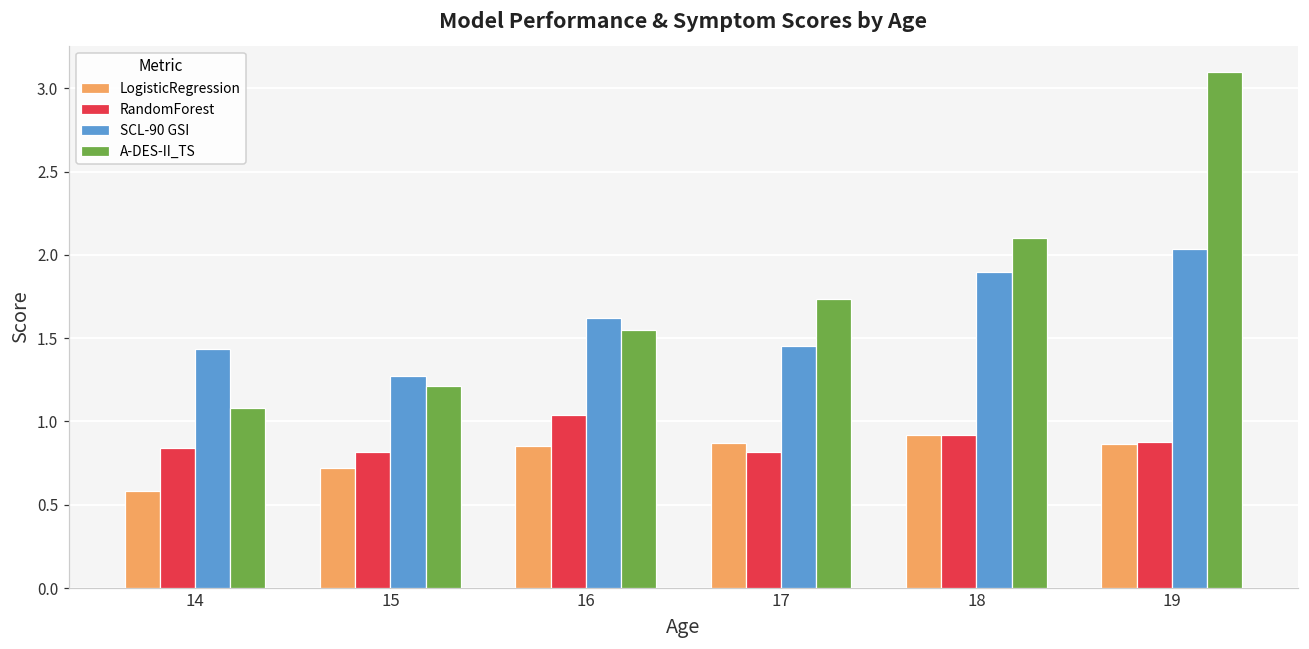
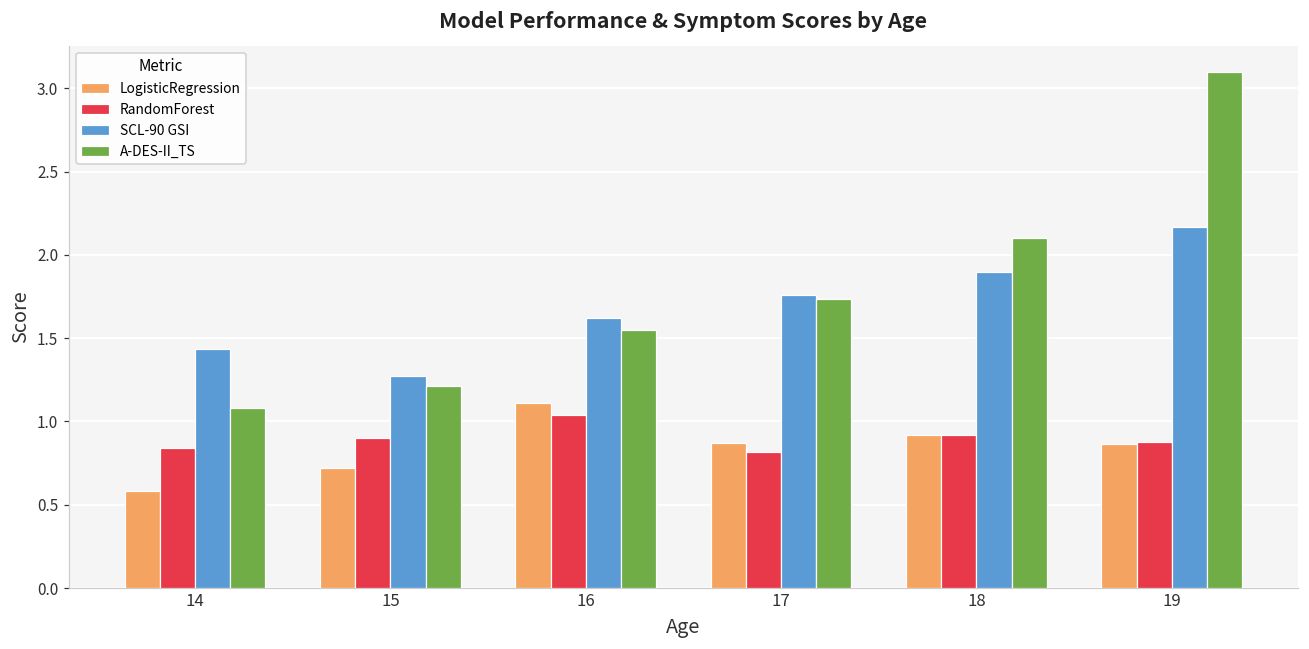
RandomForest, 15: 0.82 -> 0.90
LogisticRegression, 16: 0.85 -> 1.11
SCL-90 GSI, 17: 1.45 -> 1.76
SCL-90 GSI, 19: 2.04 -> 2.17
